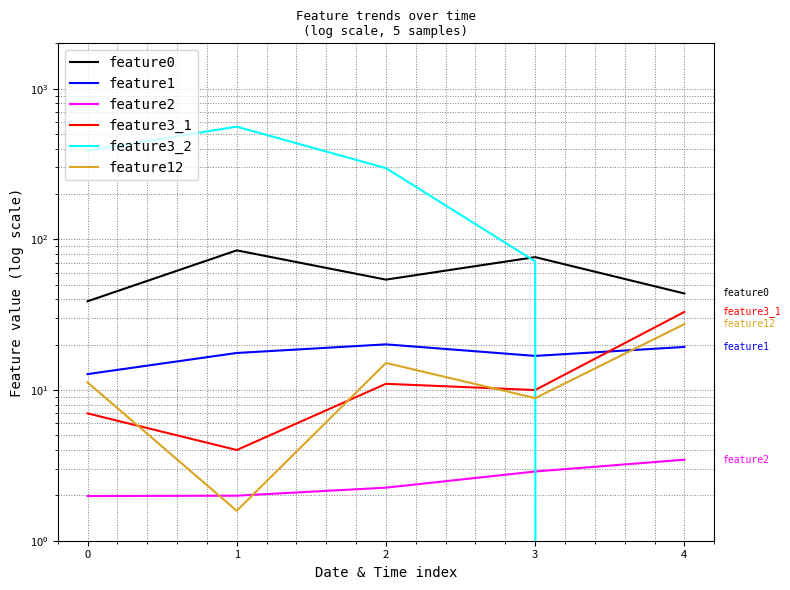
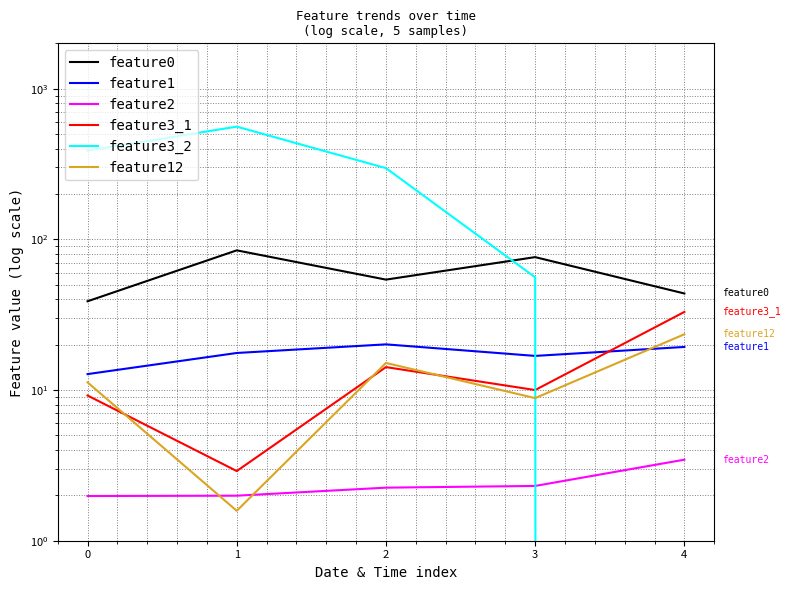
feature3_1, 0: 7 -> 9
feature3_1, 1: 4.0 -> 2.9
feature3_1, 2: 11 -> 14
feature2, 3: 2.9 -> 2.3
feature3_2, 3: 70 -> 56
feature12, 4: 27 -> 23
